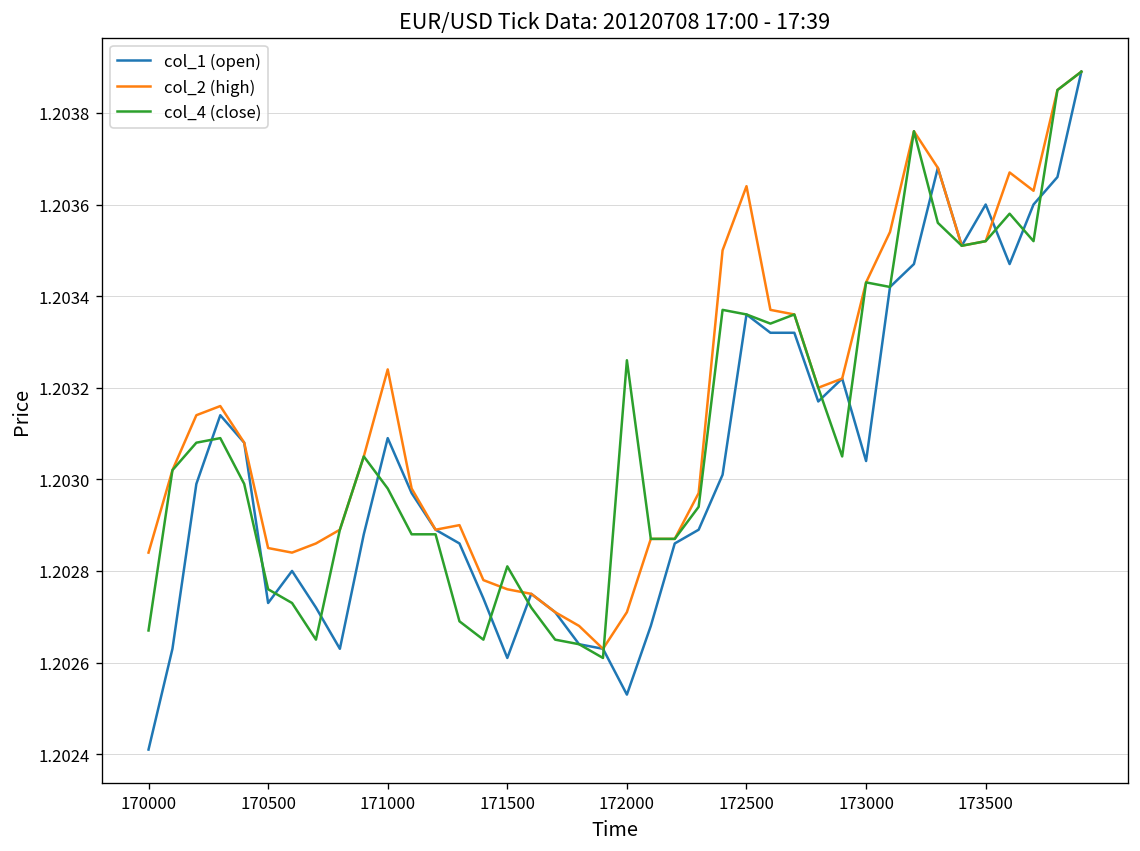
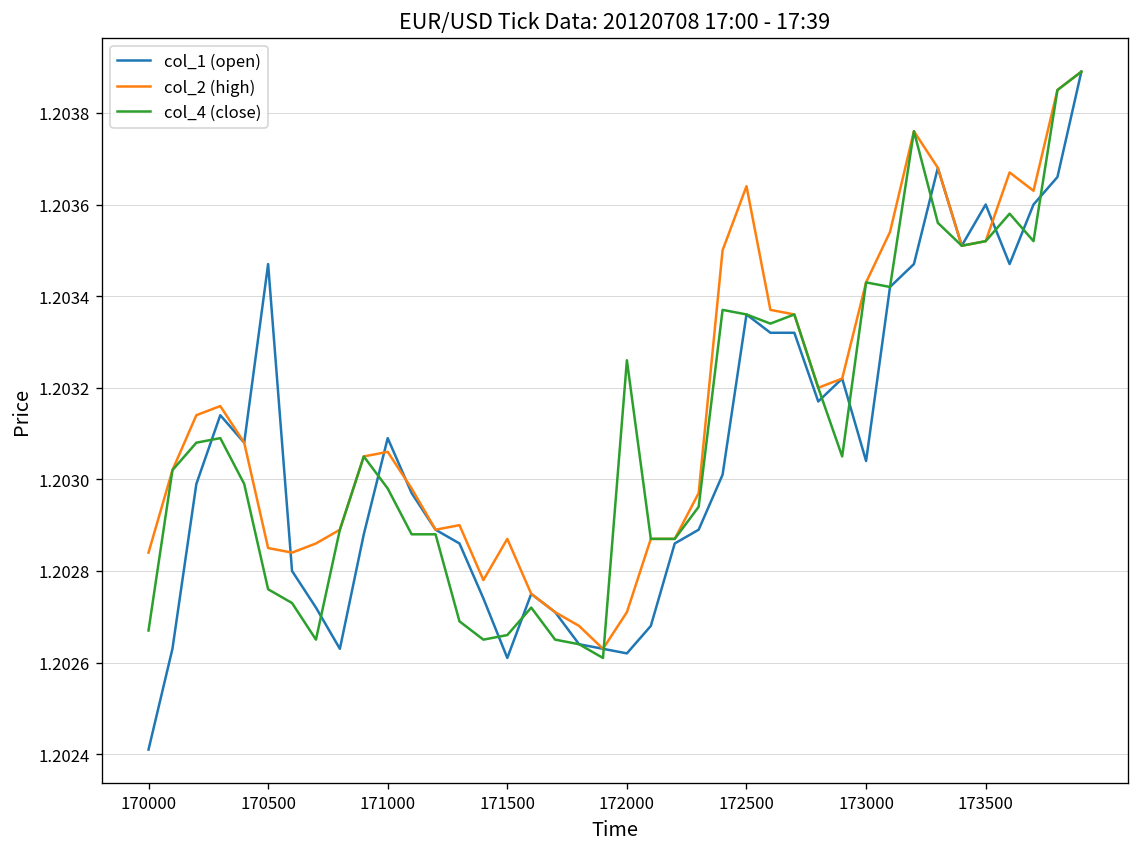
col_1 (open), 170500: 1.20273 -> 1.20347
col_2 (high), 171000: 1.20324 -> 1.20306
col_2 (high), 171500: 1.20276 -> 1.20287
col_4 (close), 171500: 1.20281 -> 1.20266
col_1 (open), 172000: 1.20253 -> 1.20262
